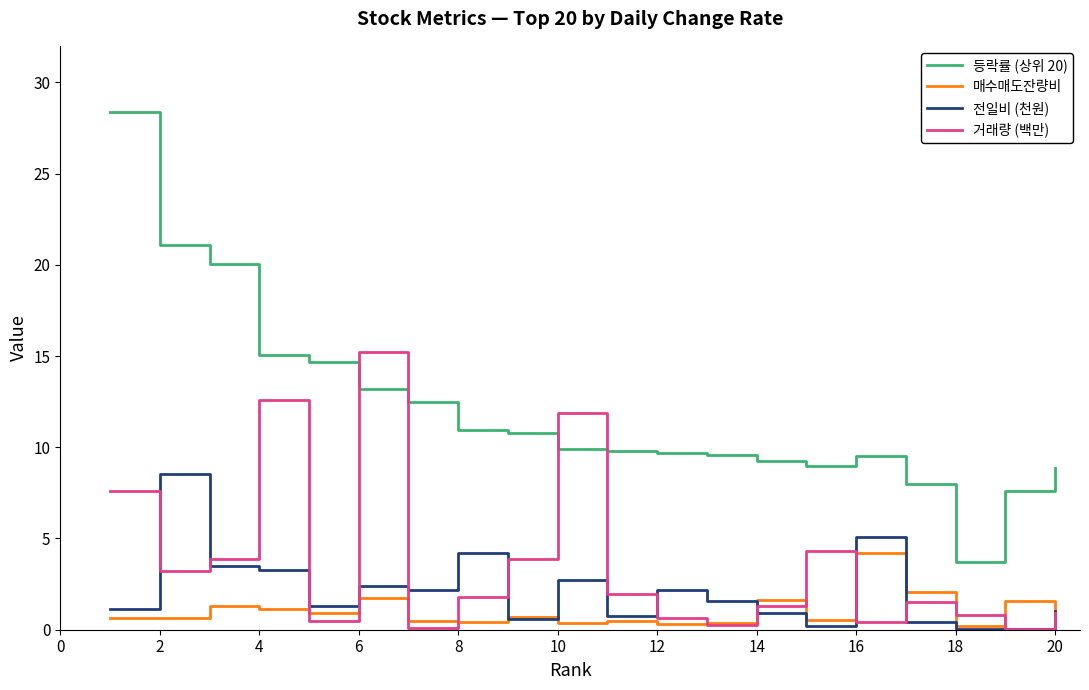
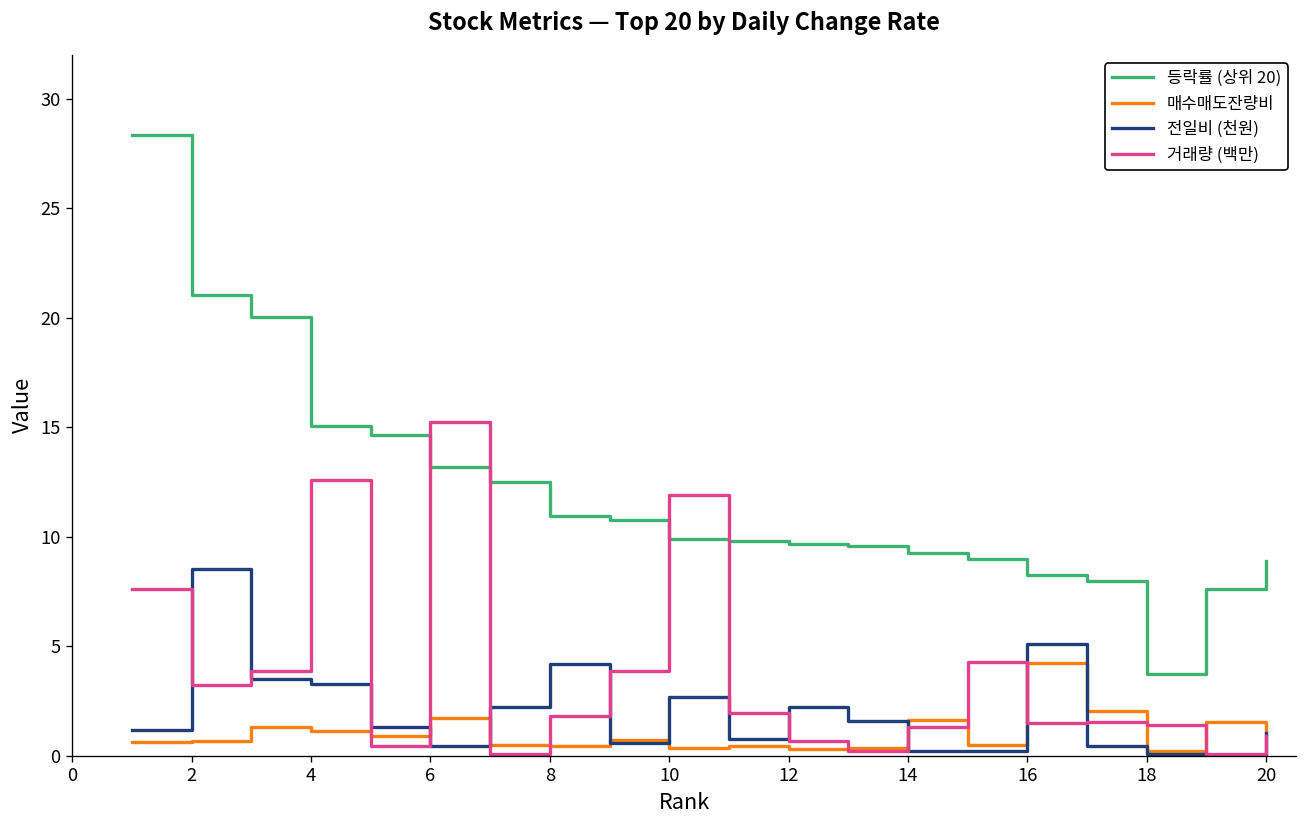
전일비 (천원), 6: 2.4 -> 0.4
전일비 (천원), 14: 0.9 -> 0.2
등락률 (상위 20), 16: 9.5 -> 8.2
거래량 (백만), 16: 0.4 -> 1.5
거래량 (백만), 18: 0.8 -> 1.4
